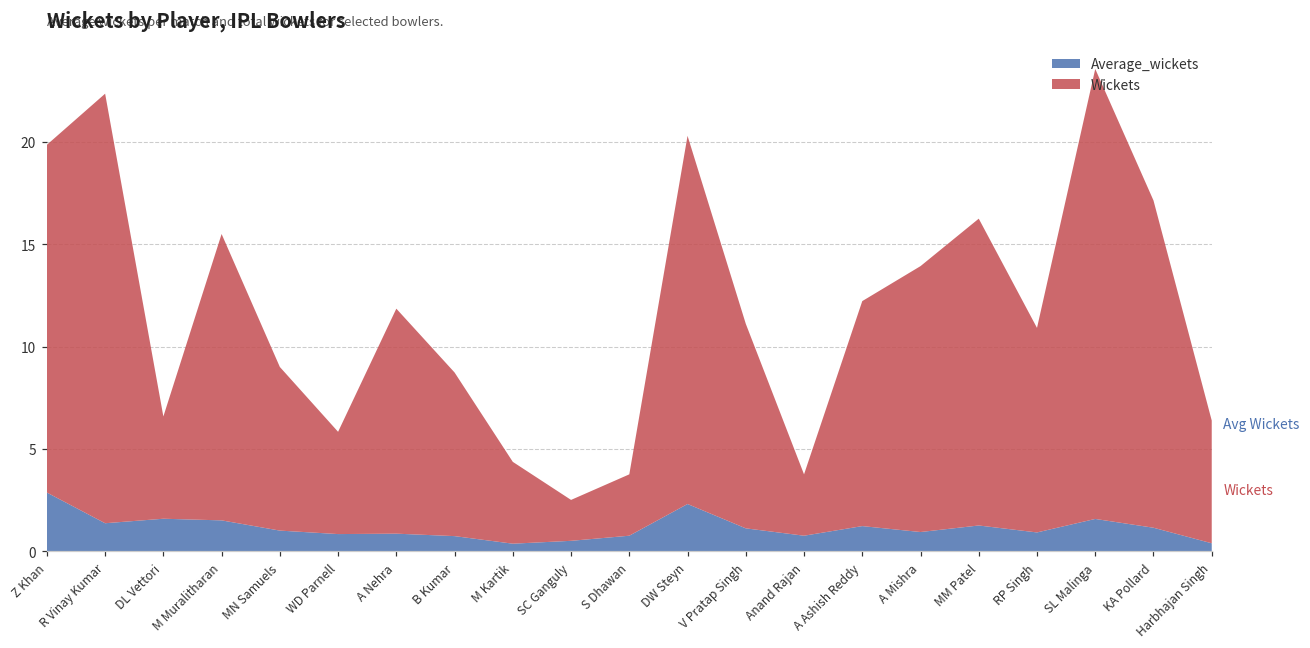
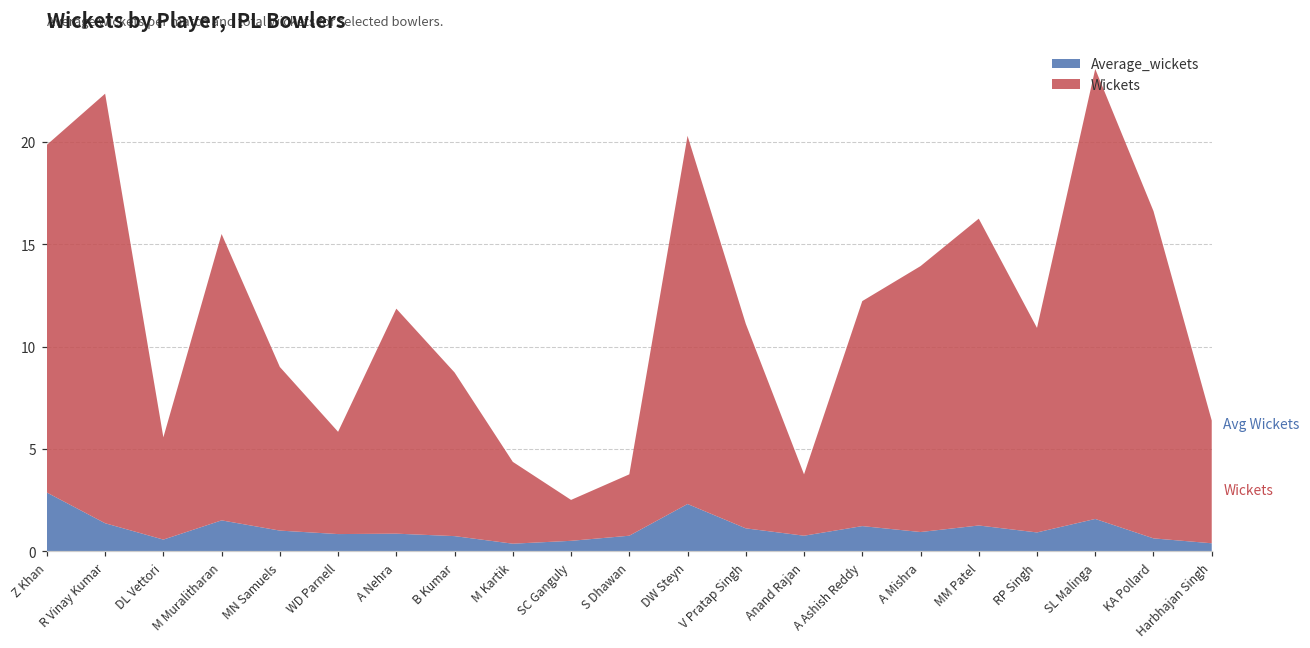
Average_wickets, DL Vettori: 1.6 -> 0.6
Average_wickets, KA Pollard: 1.1 -> 0.6
